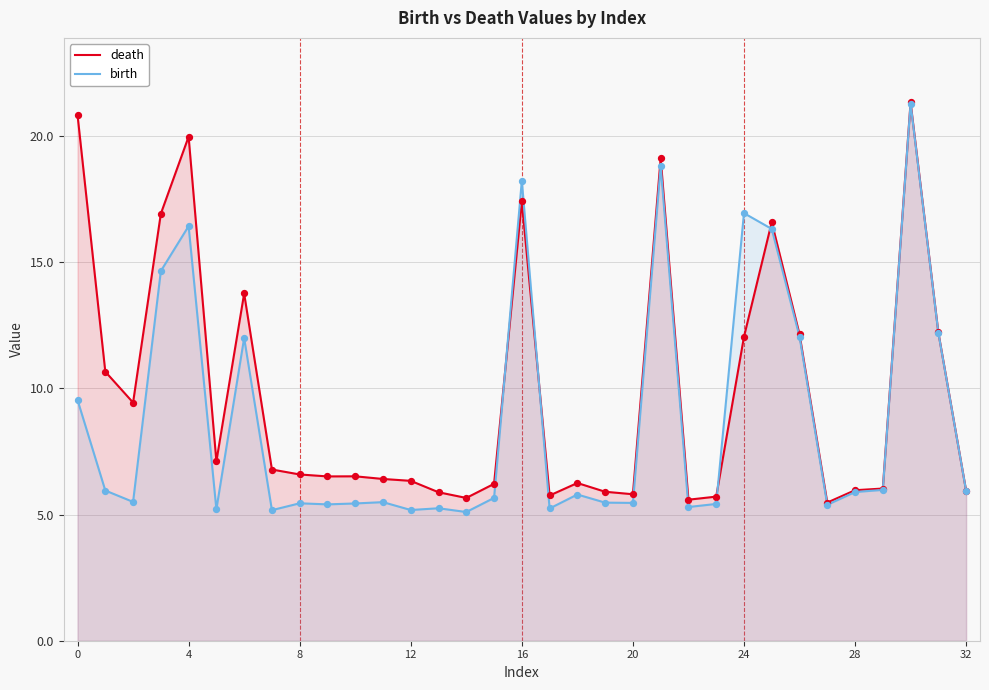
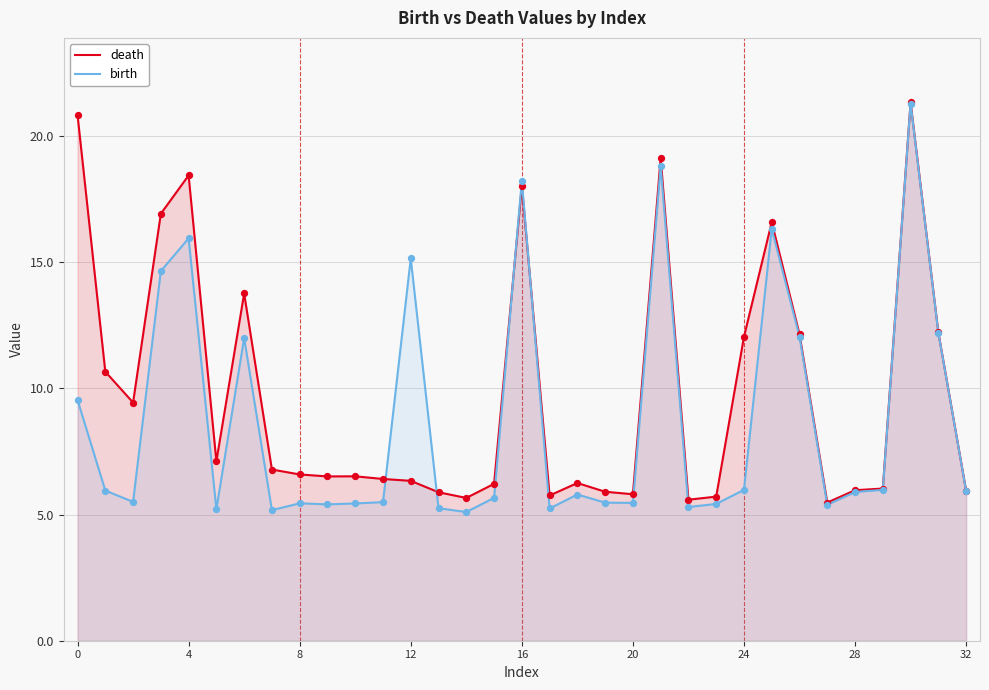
death, 4: 20.0 -> 18.4
birth, 4: 16.4 -> 15.9
birth, 12: 5.2 -> 15.1
death, 16: 17.4 -> 18.0
birth, 24: 16.9 -> 6.0
